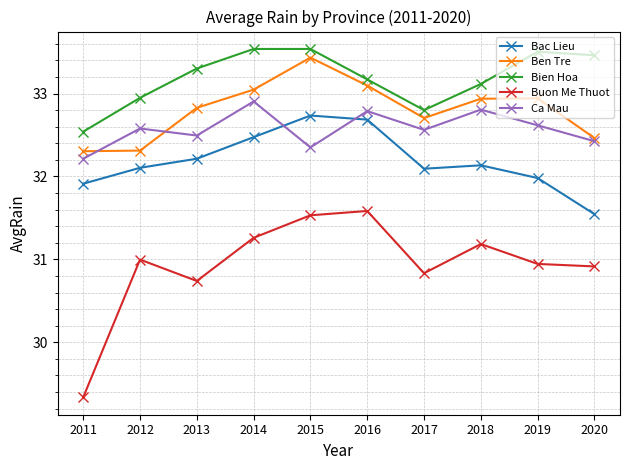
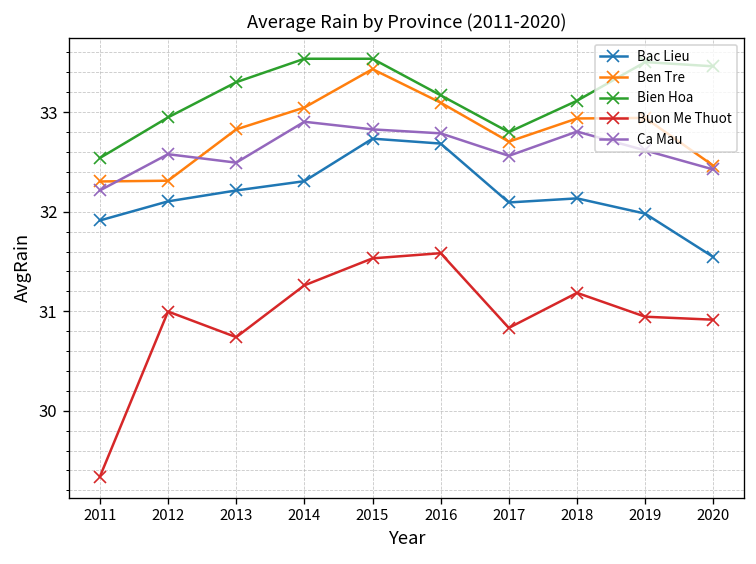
Bac Lieu, 2014: 32.5 -> 32.3
Ca Mau, 2015: 32.3 -> 32.8
